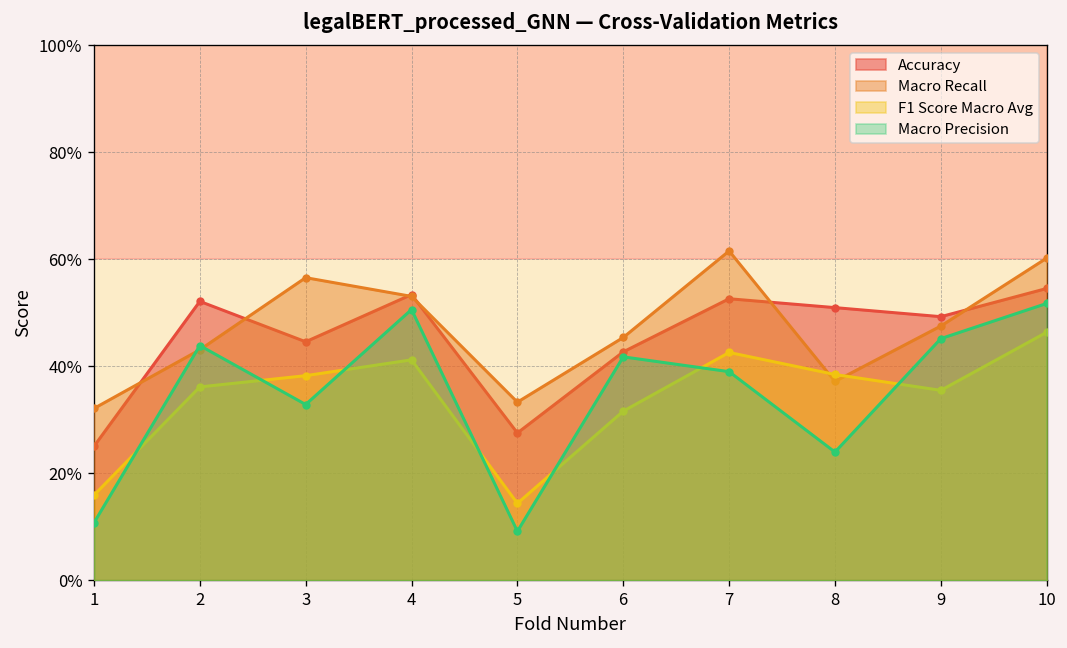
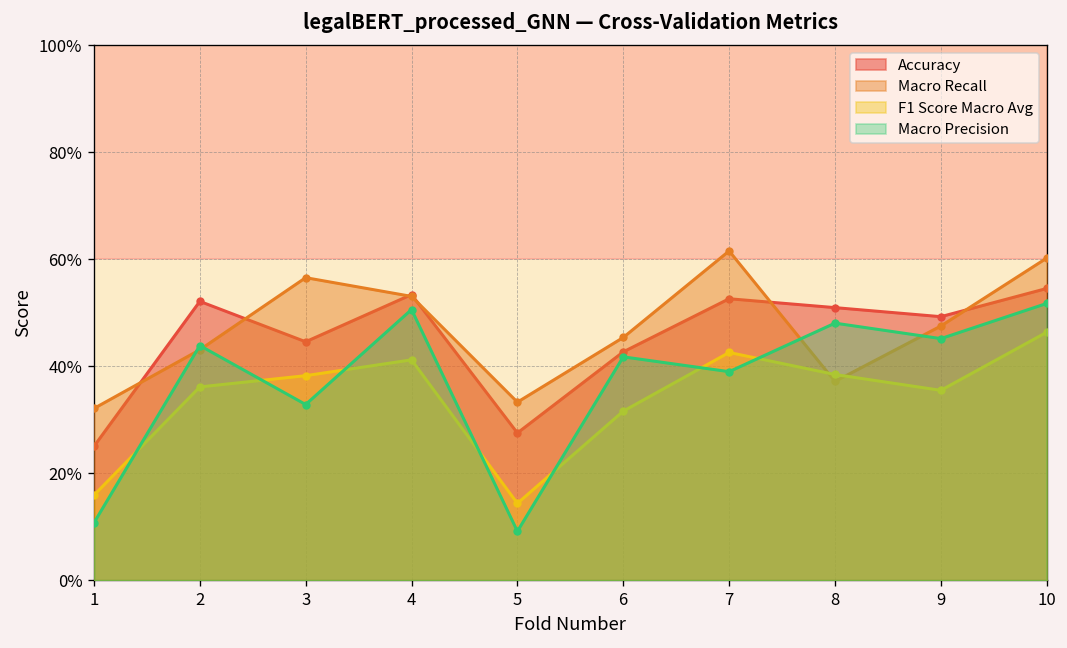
Macro Precision, 8: 24% -> 48%
